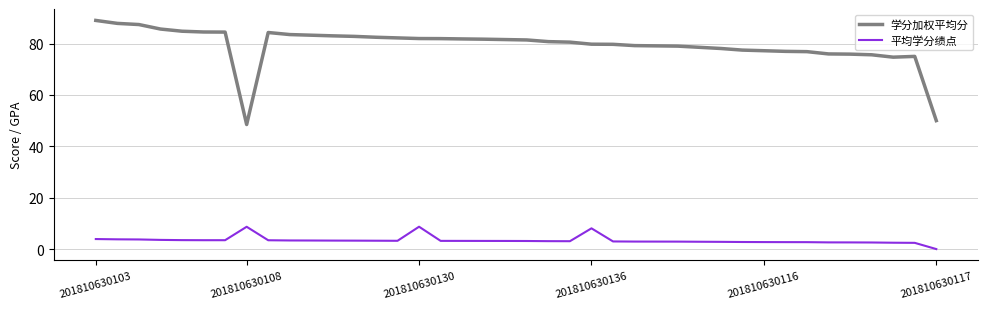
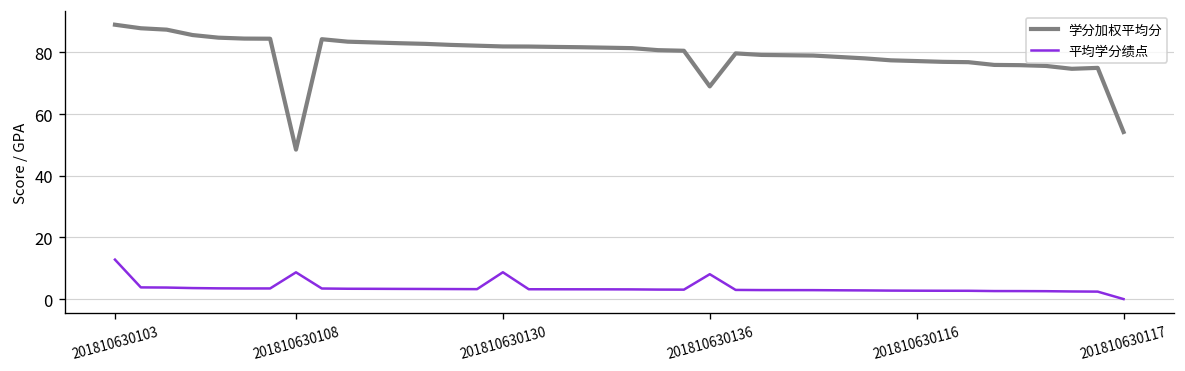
平均学分绩点, 201810630103: 4 -> 13
学分加权平均分, 201810630136: 80 -> 69
学分加权平均分, 201810630117: 50 -> 54
